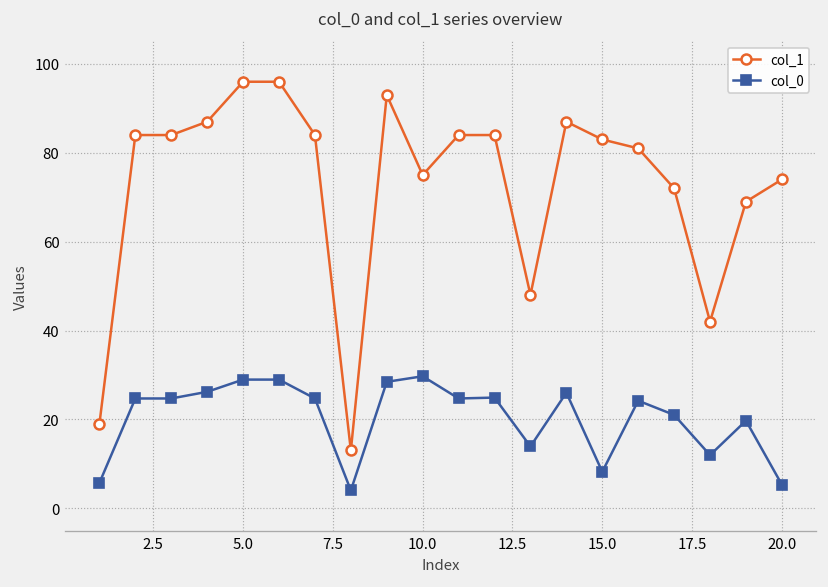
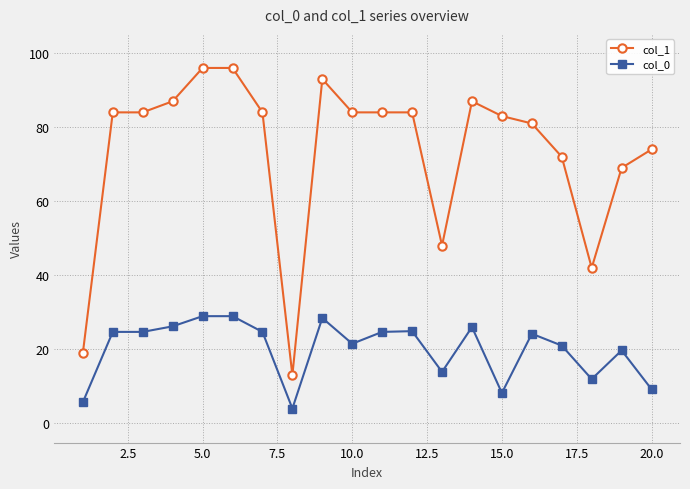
col_1, 10.0: 75 -> 84
col_0, 10.0: 30 -> 22
col_0, 20.0: 5 -> 9
